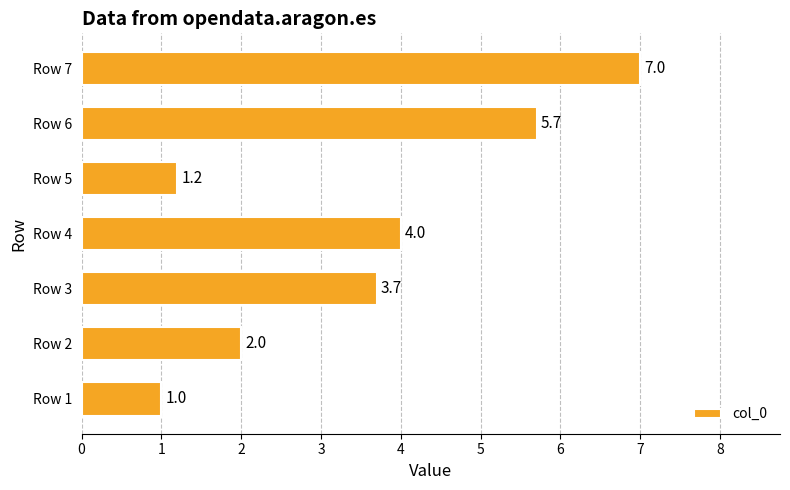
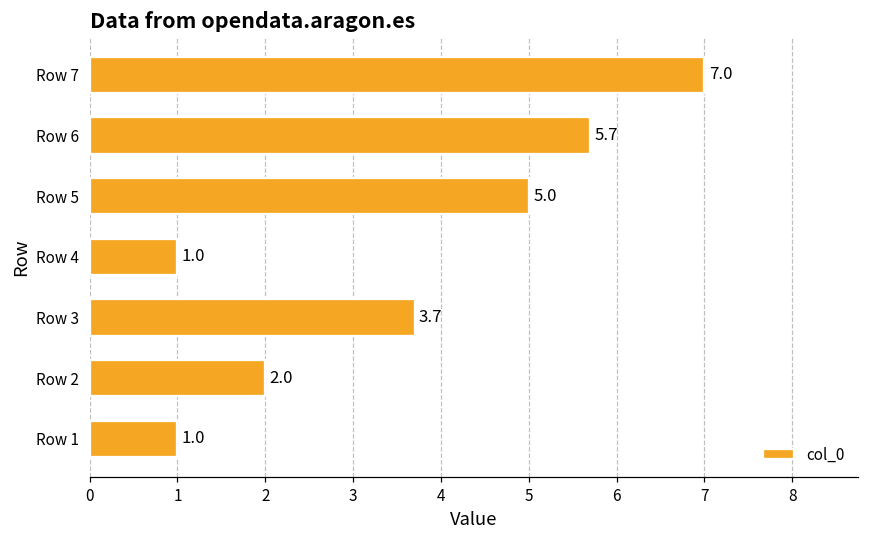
Row 5: 1.2 -> 5.0
Row 4: 4.0 -> 1.0
